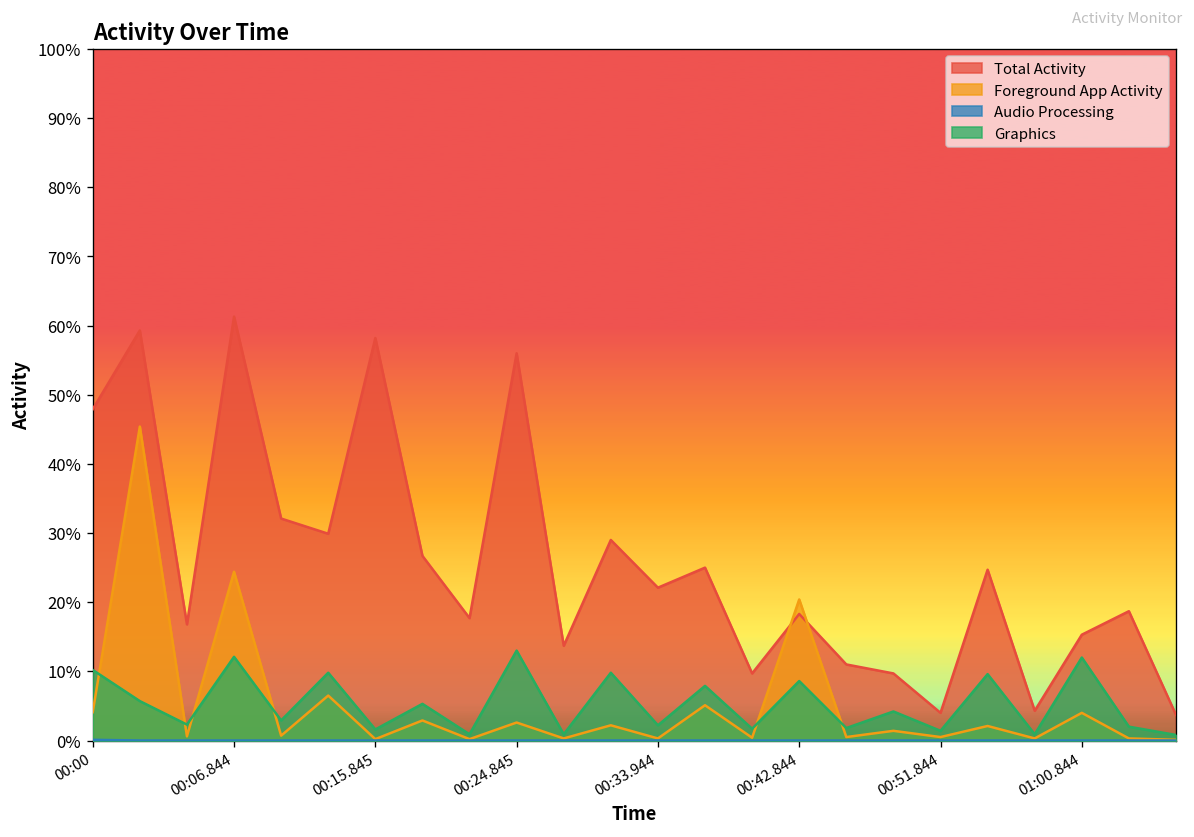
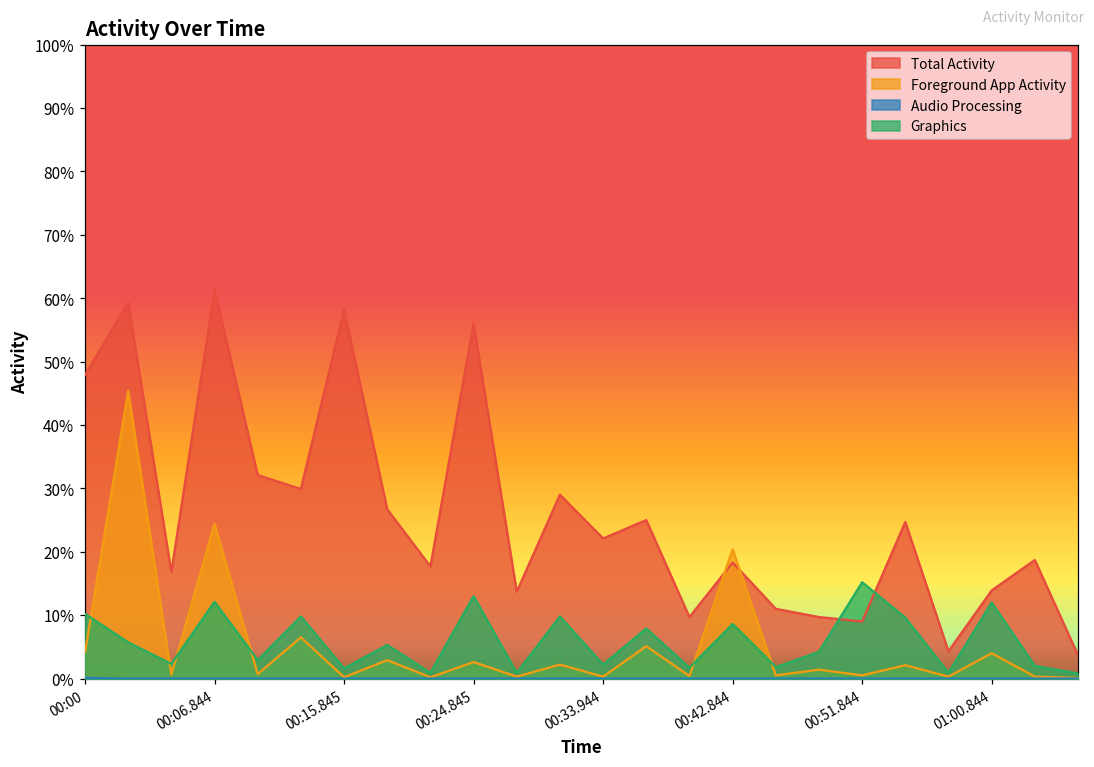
Total Activity, 00:51.844: 4% -> 9%
Graphics, 00:51.844: 1% -> 15%
Total Activity, 01:00.844: 15% -> 14%
